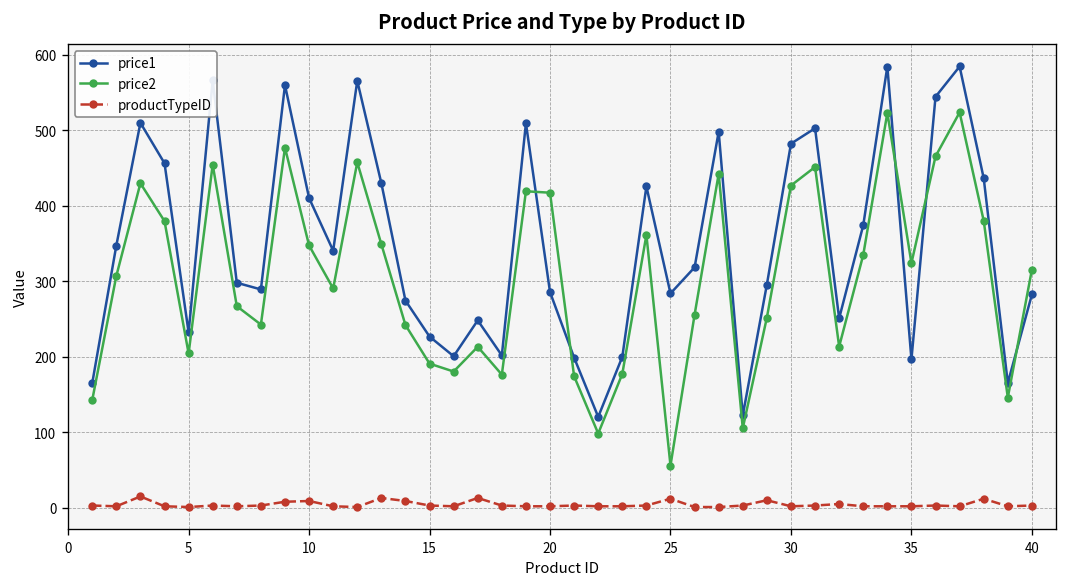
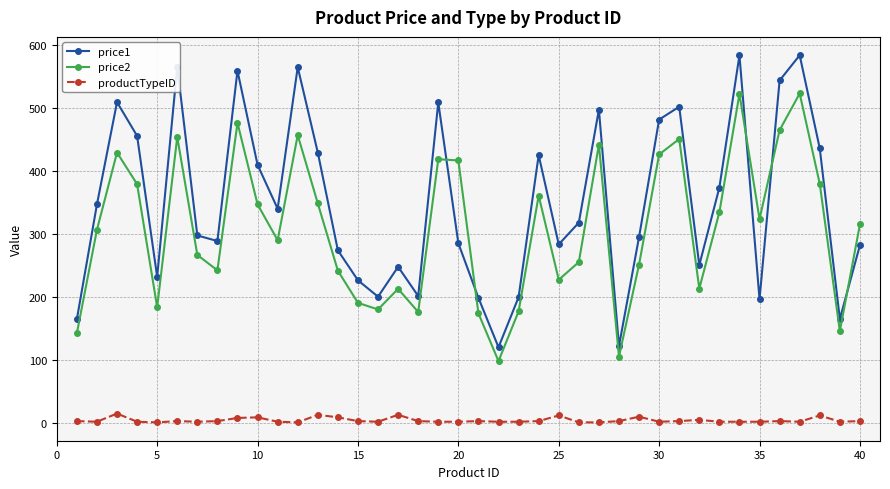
price2, 5: 200 -> 180
price2, 25: 60 -> 230
